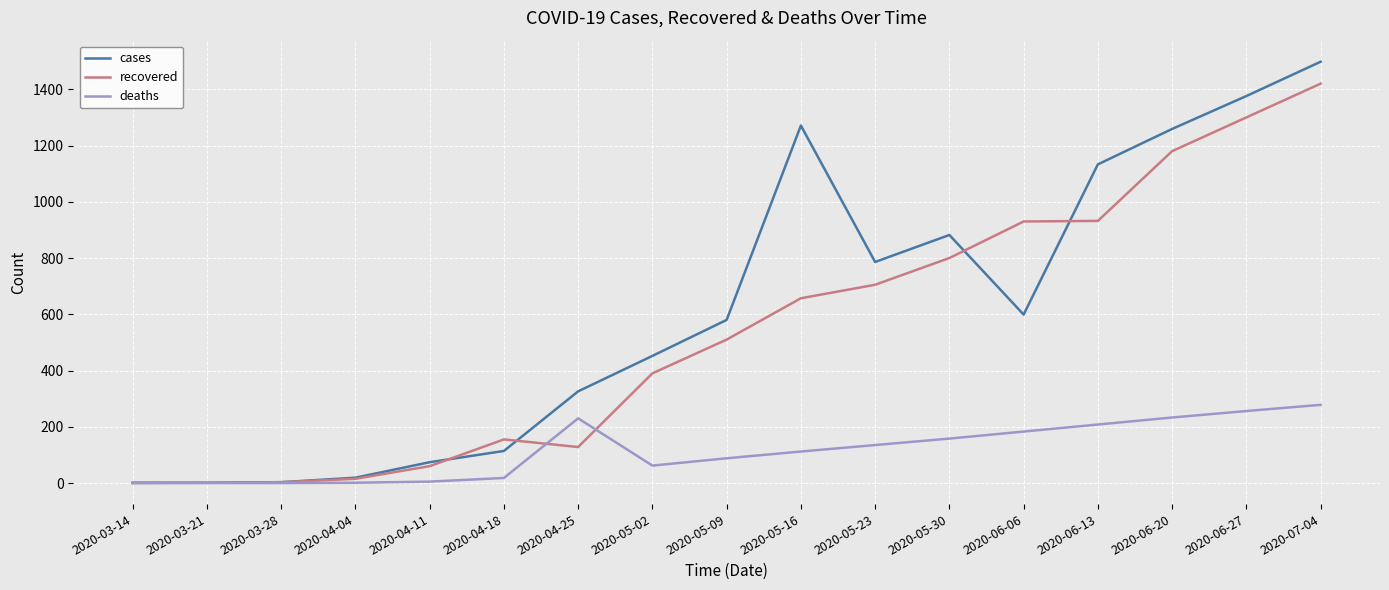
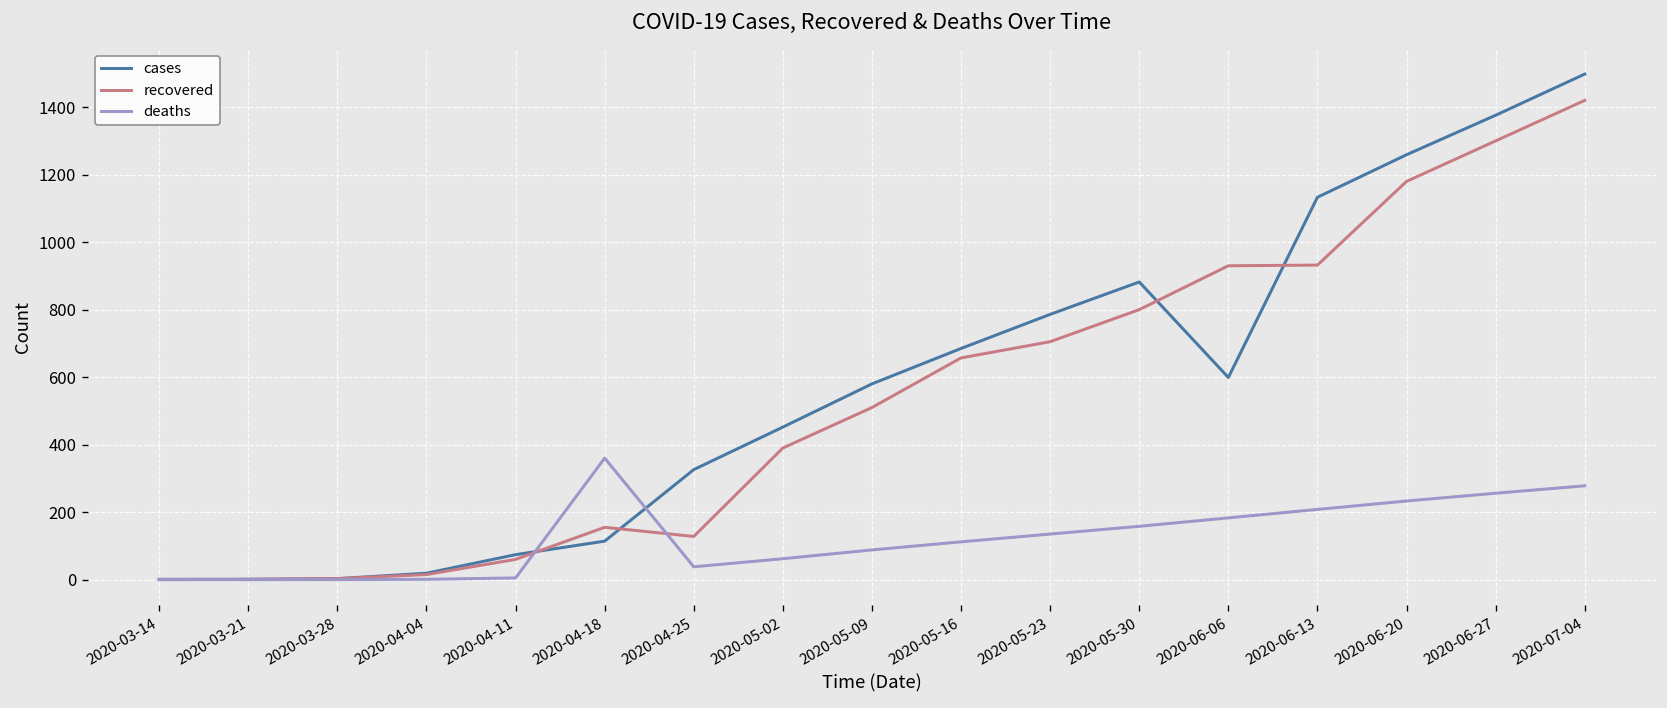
deaths, 2020-04-18: 20 -> 360
deaths, 2020-04-25: 230 -> 40
cases, 2020-05-16: 1270 -> 690
